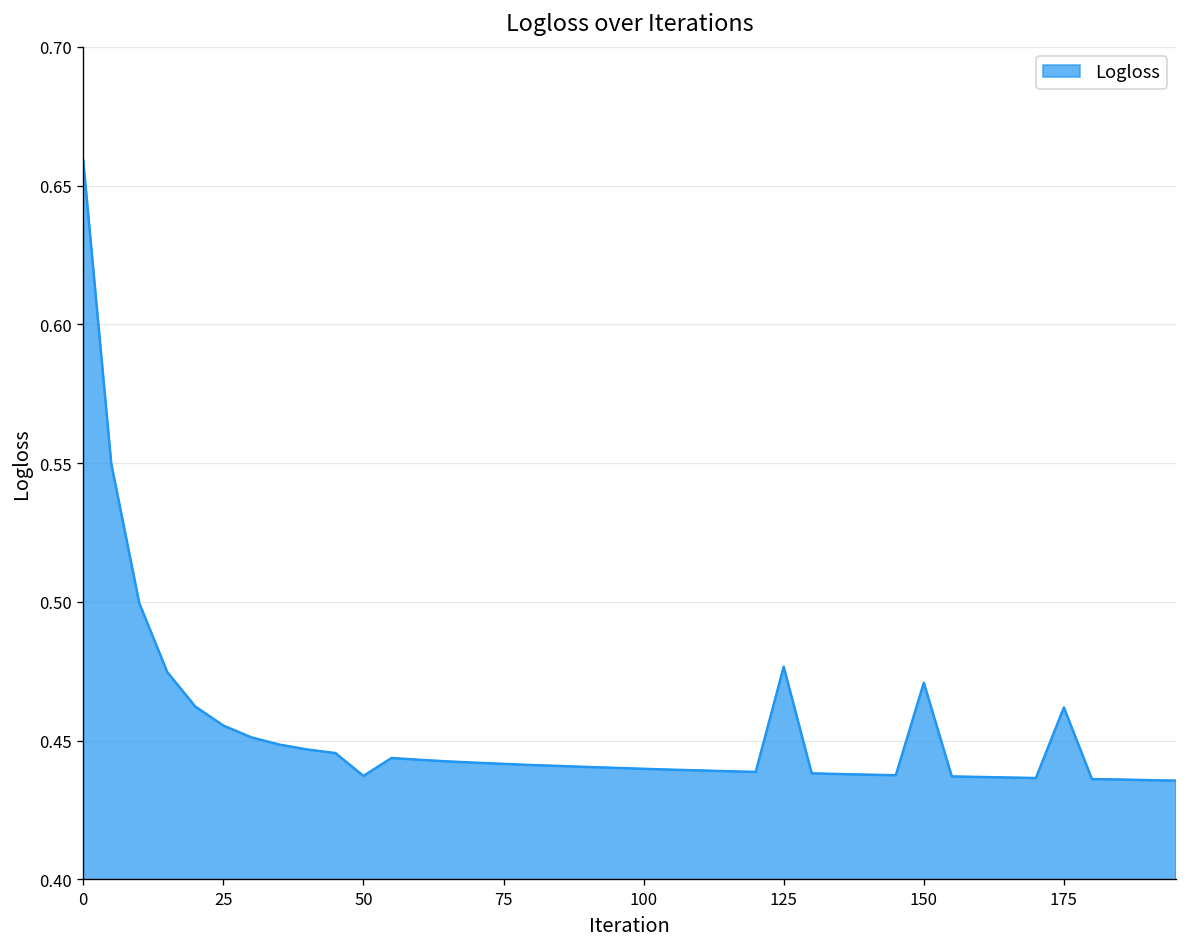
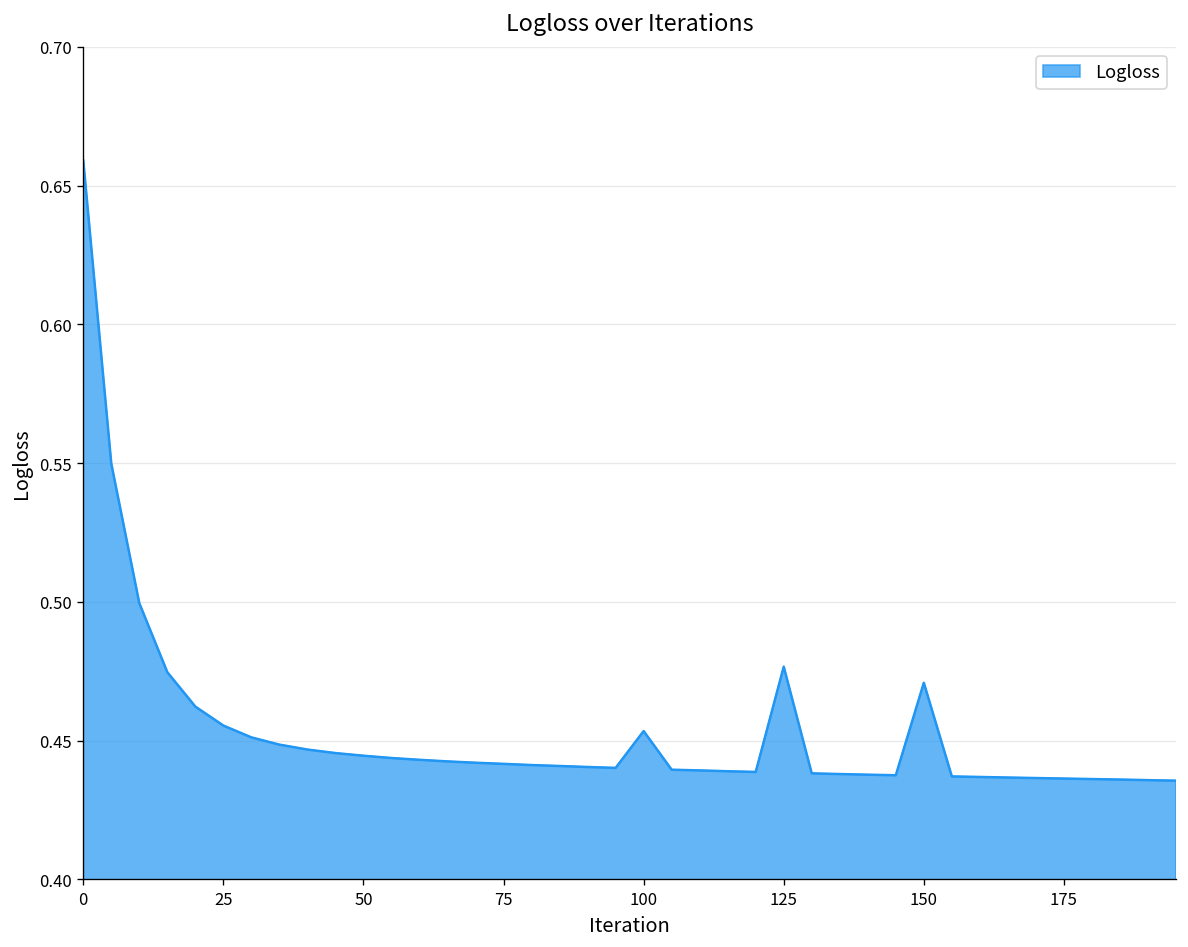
50: 0.437 -> 0.445
100: 0.440 -> 0.453
175: 0.462 -> 0.436
